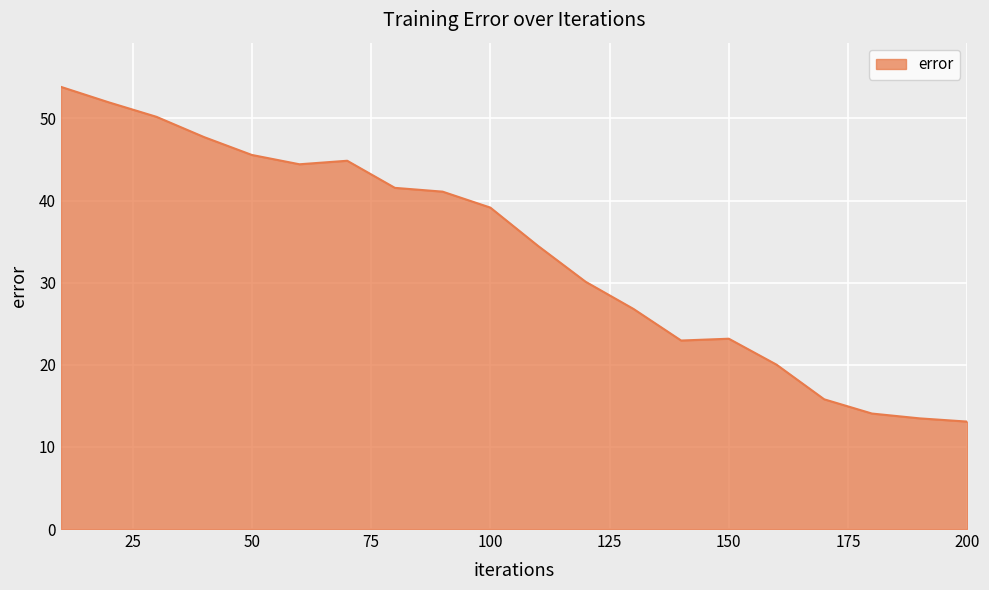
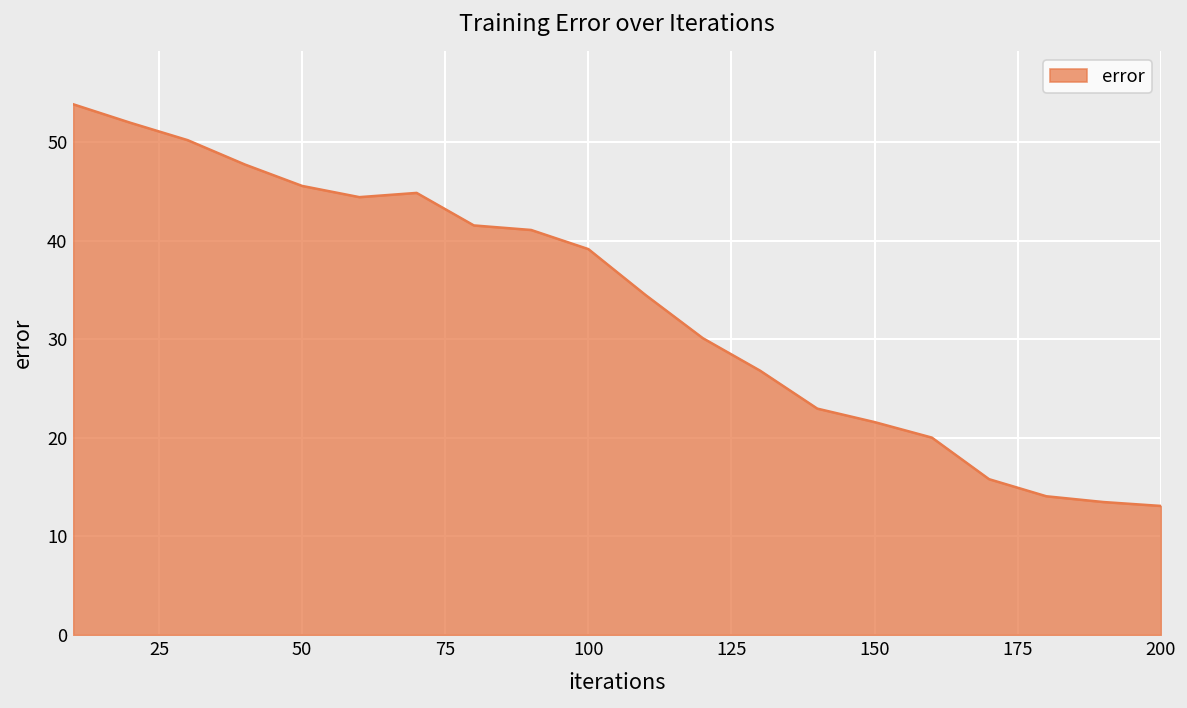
150: 23 -> 22
